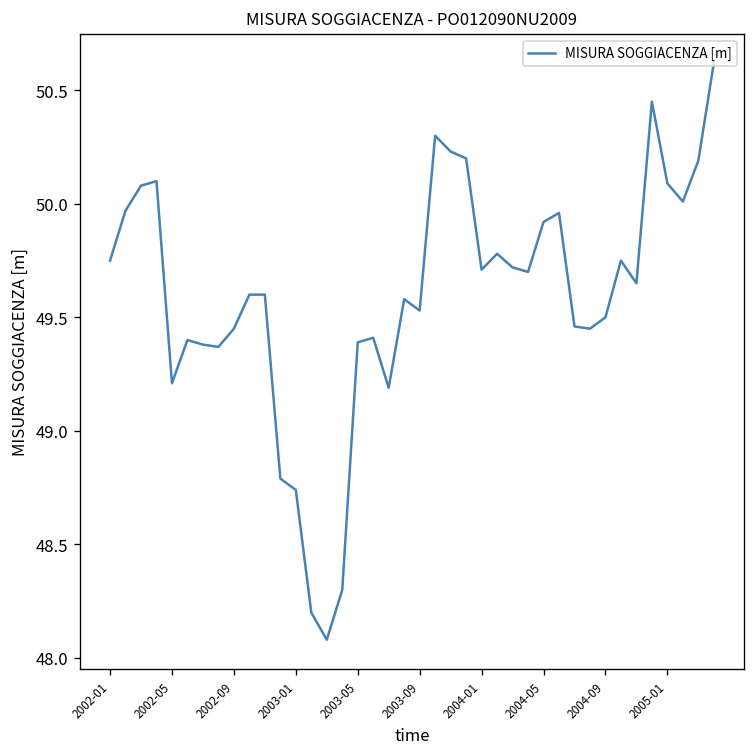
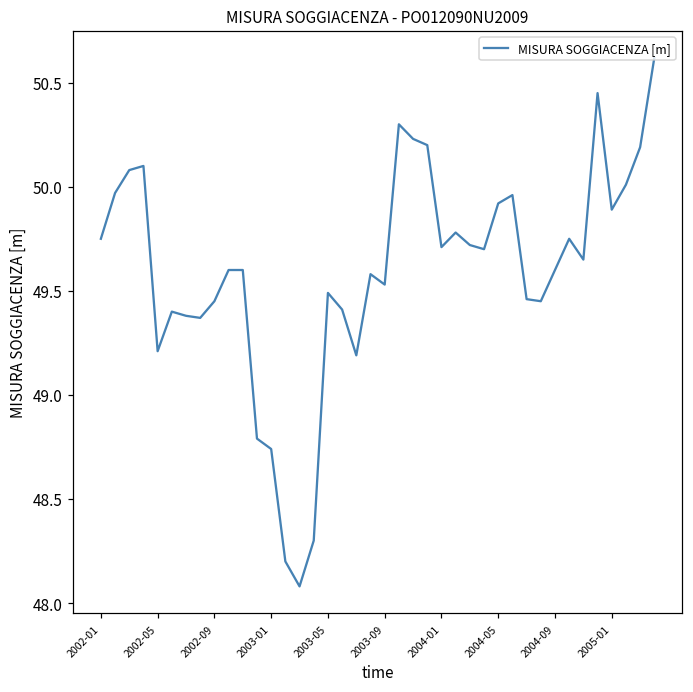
2003-05: 49.39 -> 49.49
2004-09: 49.5 -> 49.6
2005-01: 50.09 -> 49.89
